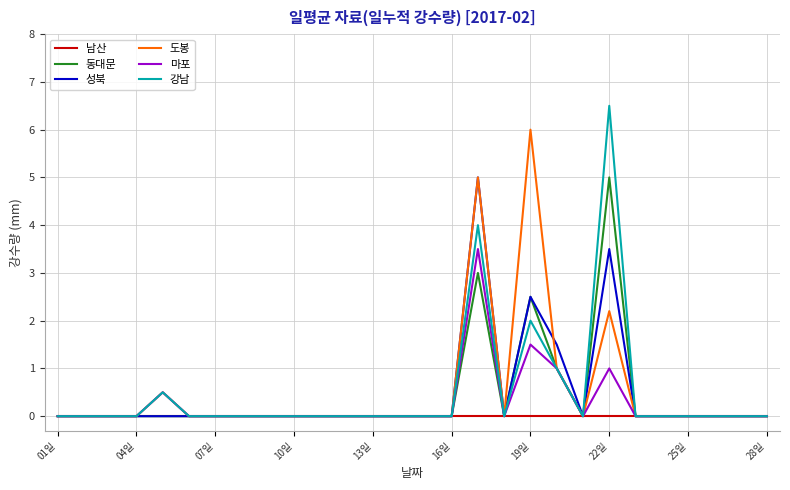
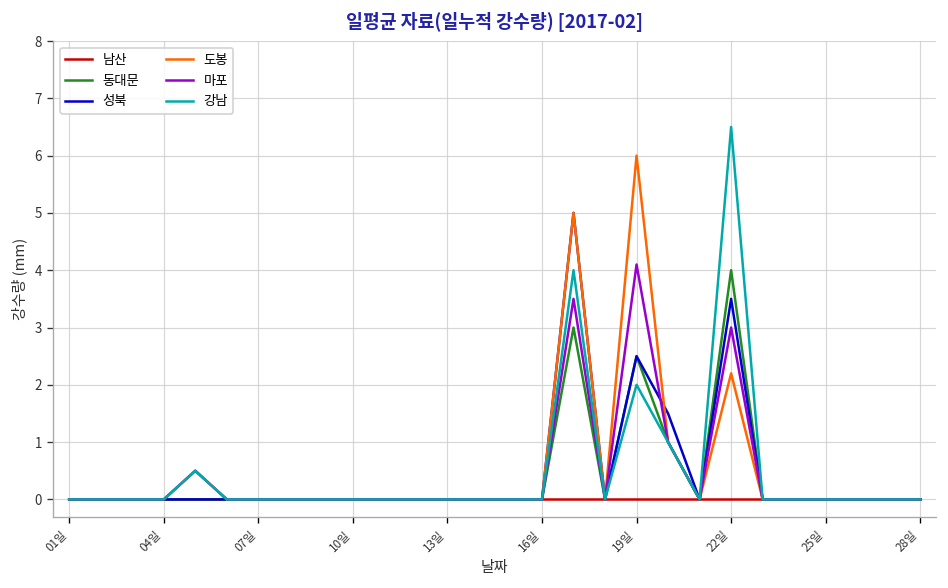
마포, 19일: 1.5 -> 4.1
동대문, 22일: 5 -> 4
마포, 22일: 1 -> 3
